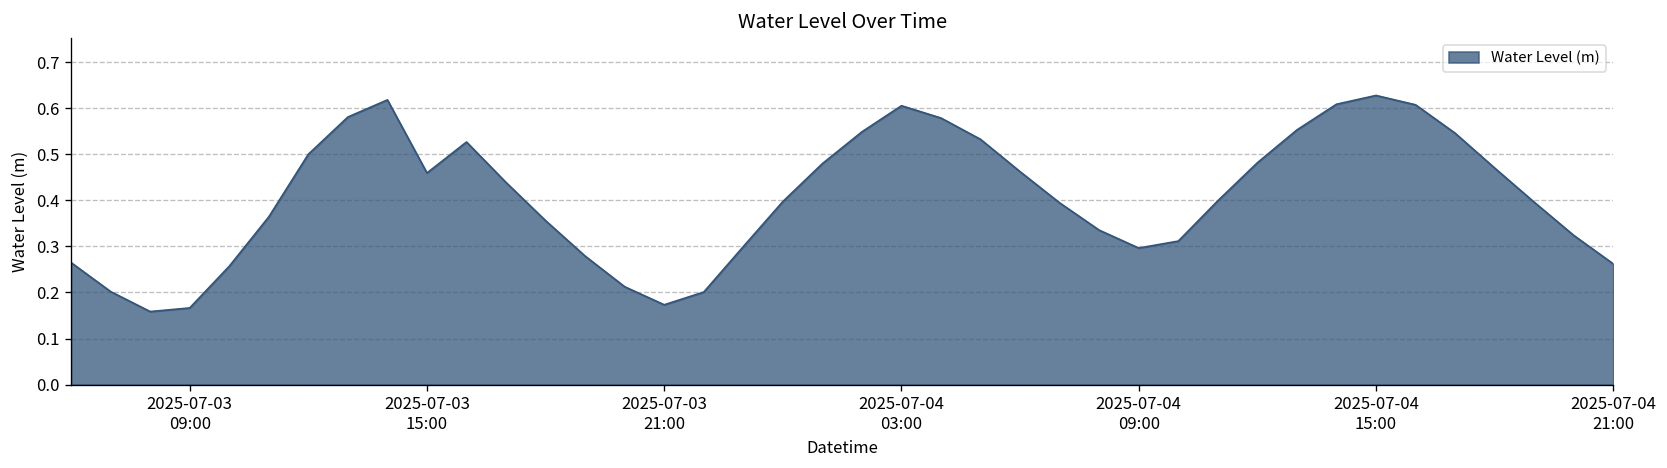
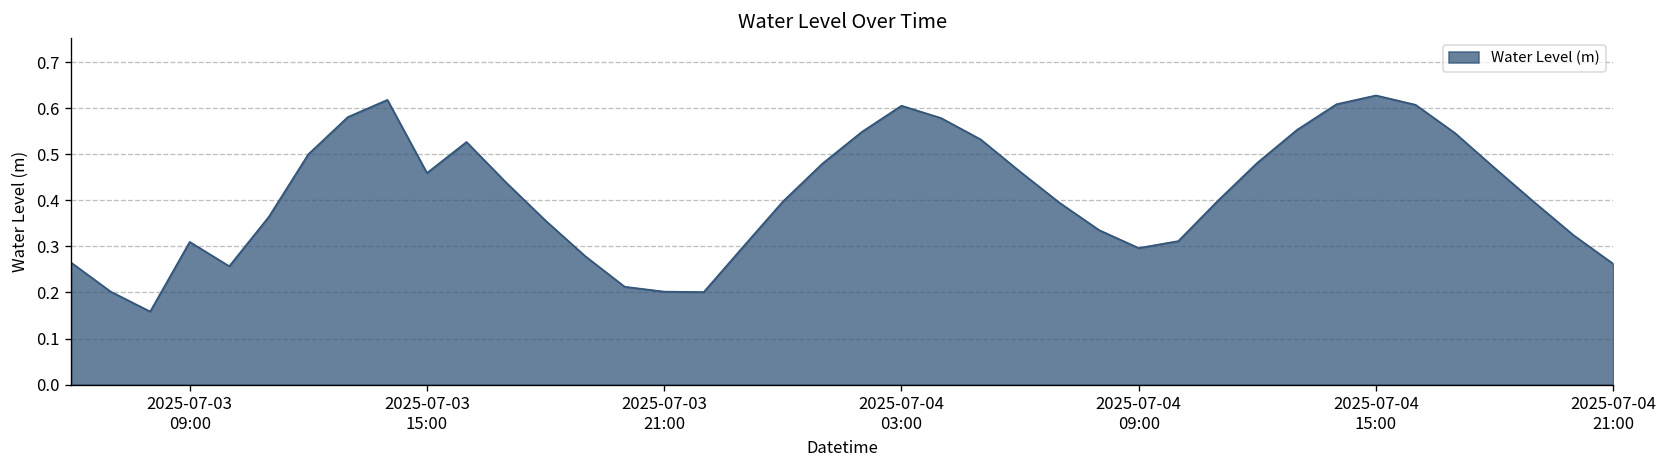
2025-07-03 09:00: 0.17 -> 0.31
2025-07-03 21:00: 0.17 -> 0.20
